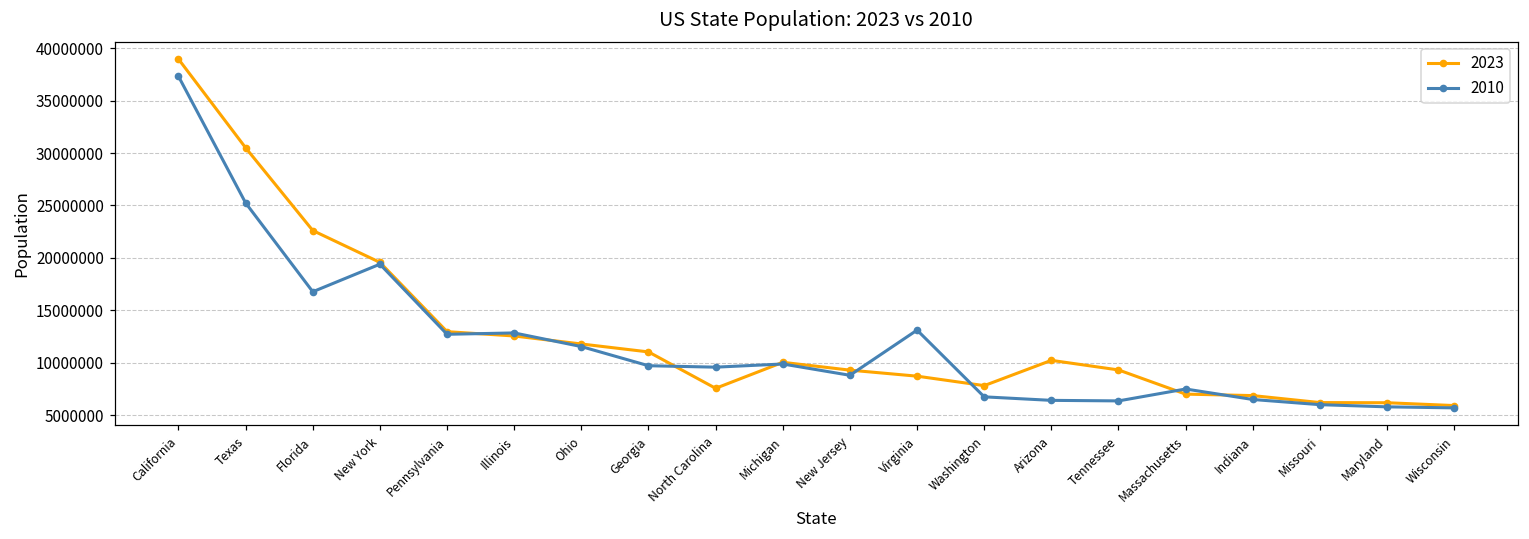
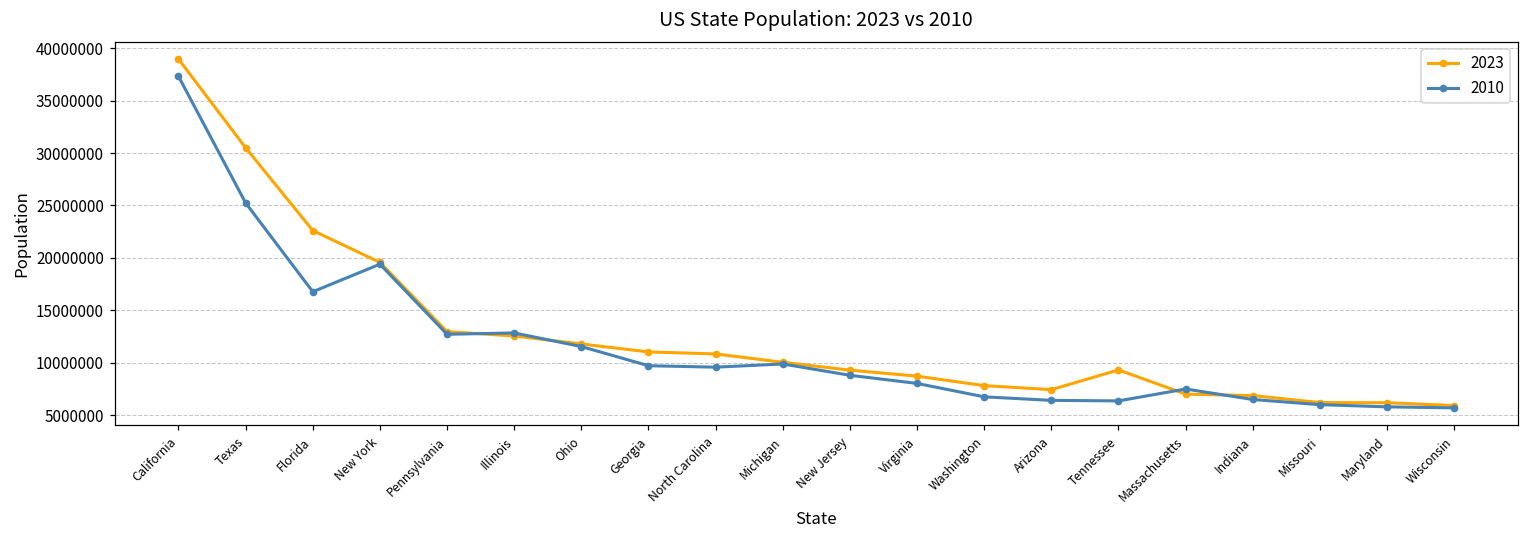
2023, North Carolina: 8000000 -> 11000000
2010, Virginia: 13000000 -> 8000000
2023, Arizona: 10000000 -> 7000000
